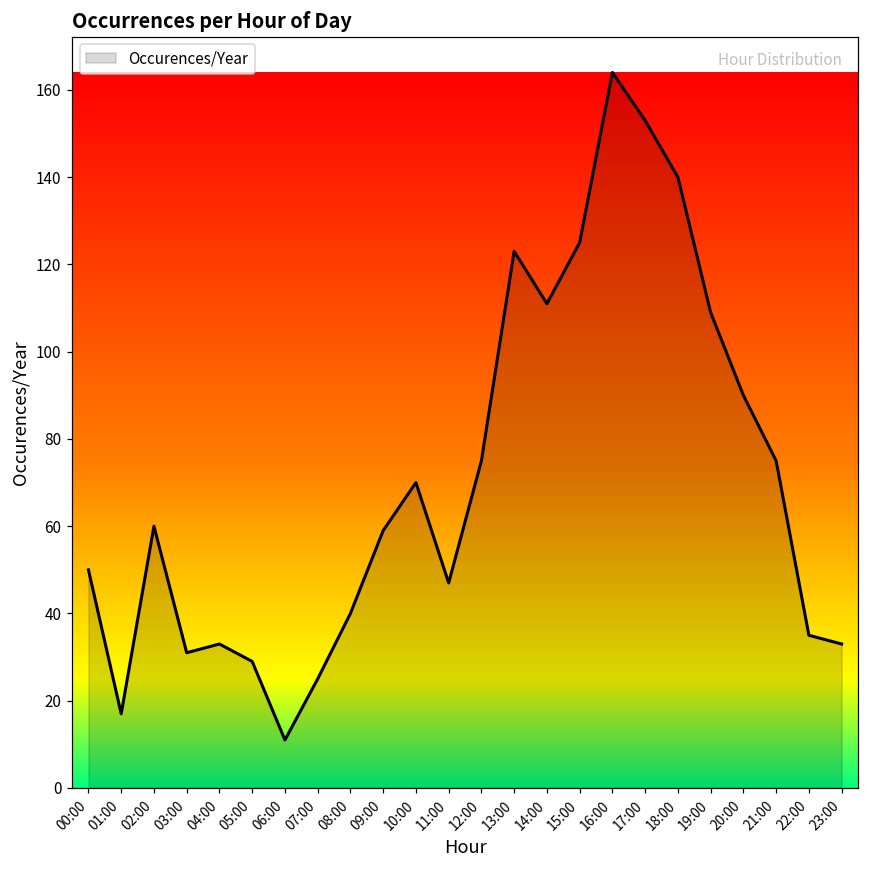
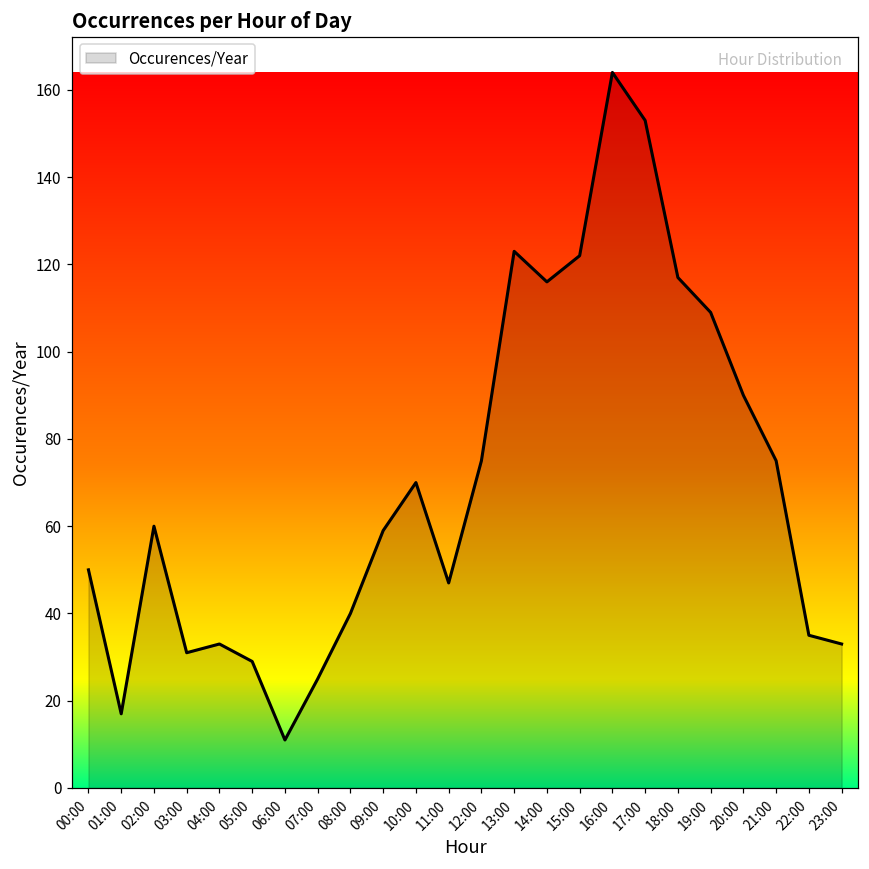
14:00: 111 -> 116
15:00: 125 -> 122
18:00: 140 -> 117
